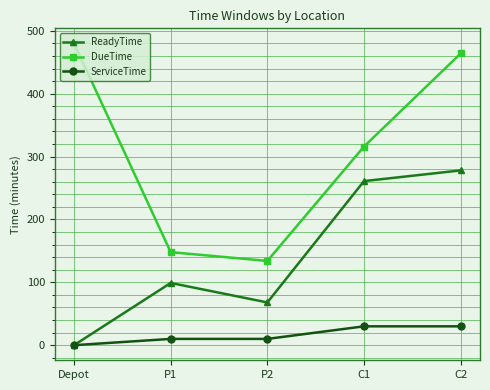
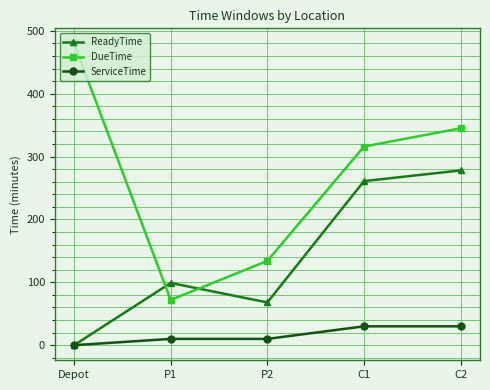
DueTime, P1: 150 -> 70
DueTime, C2: 460 -> 350
